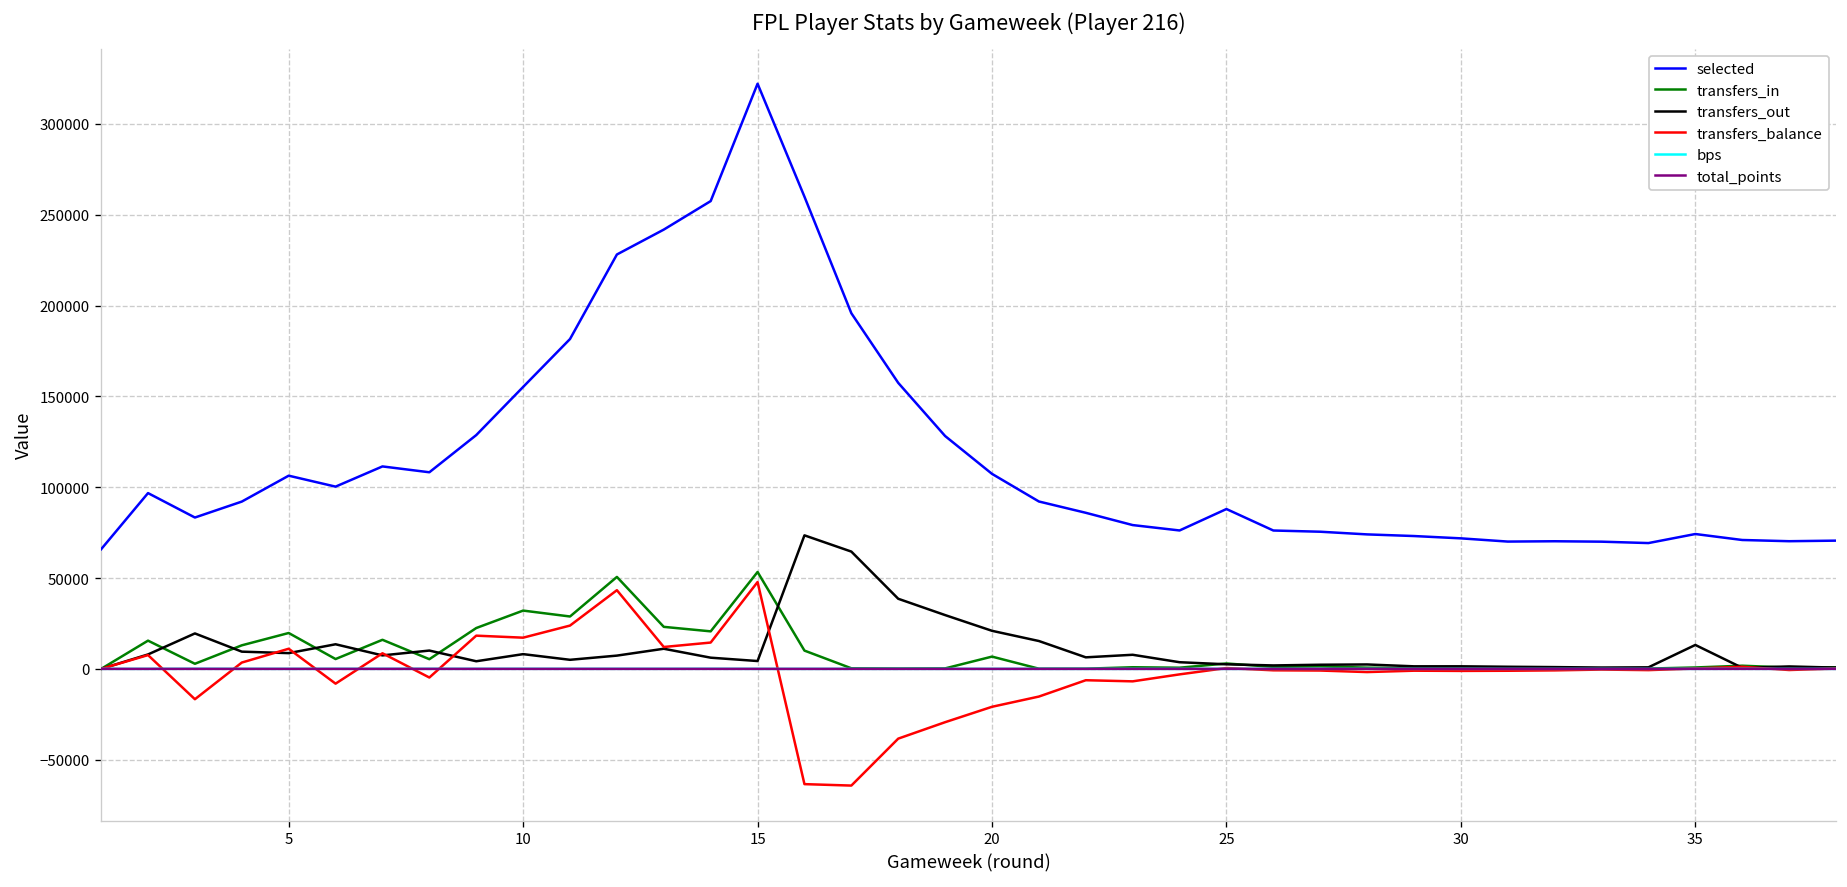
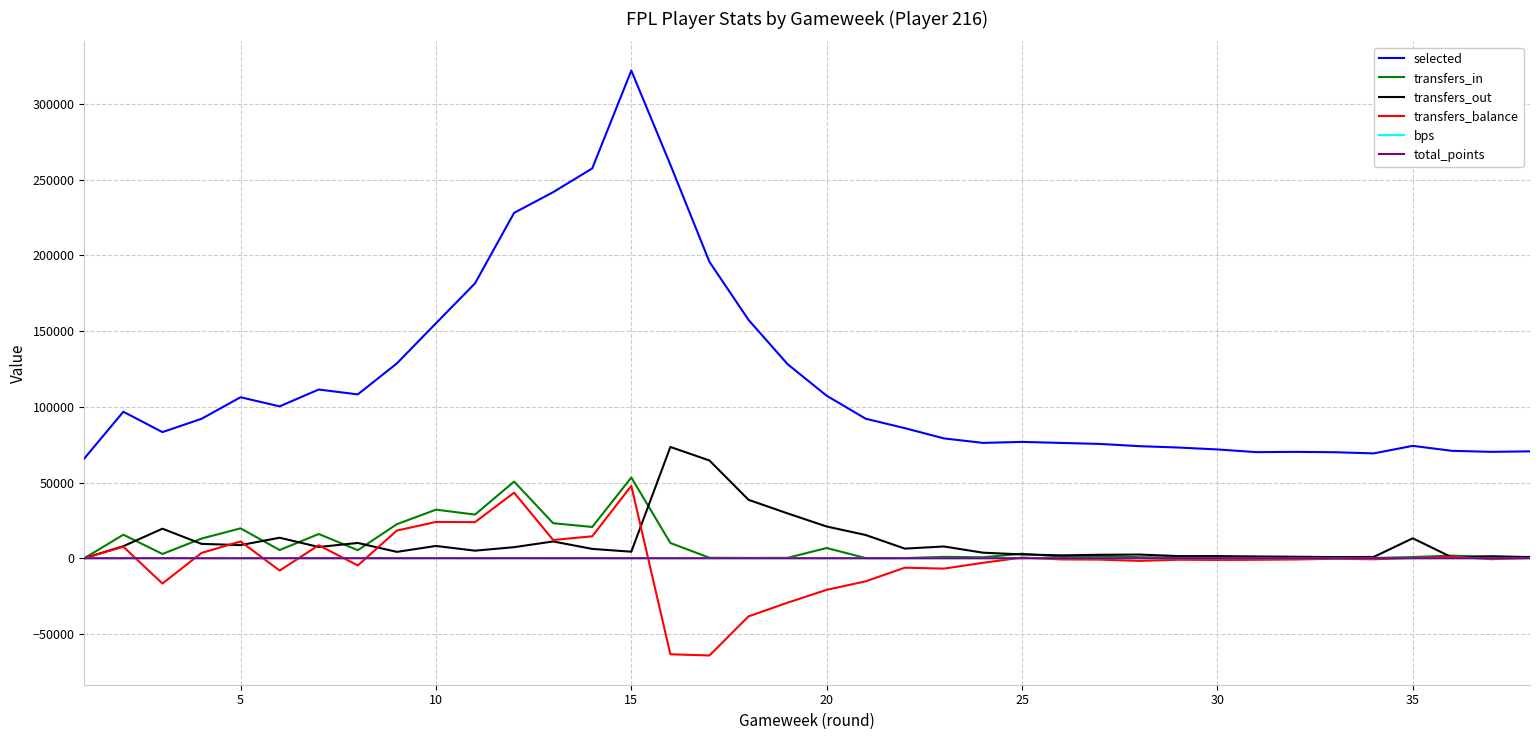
transfers_balance, 10: 17000 -> 24000
selected, 25: 88000 -> 77000
